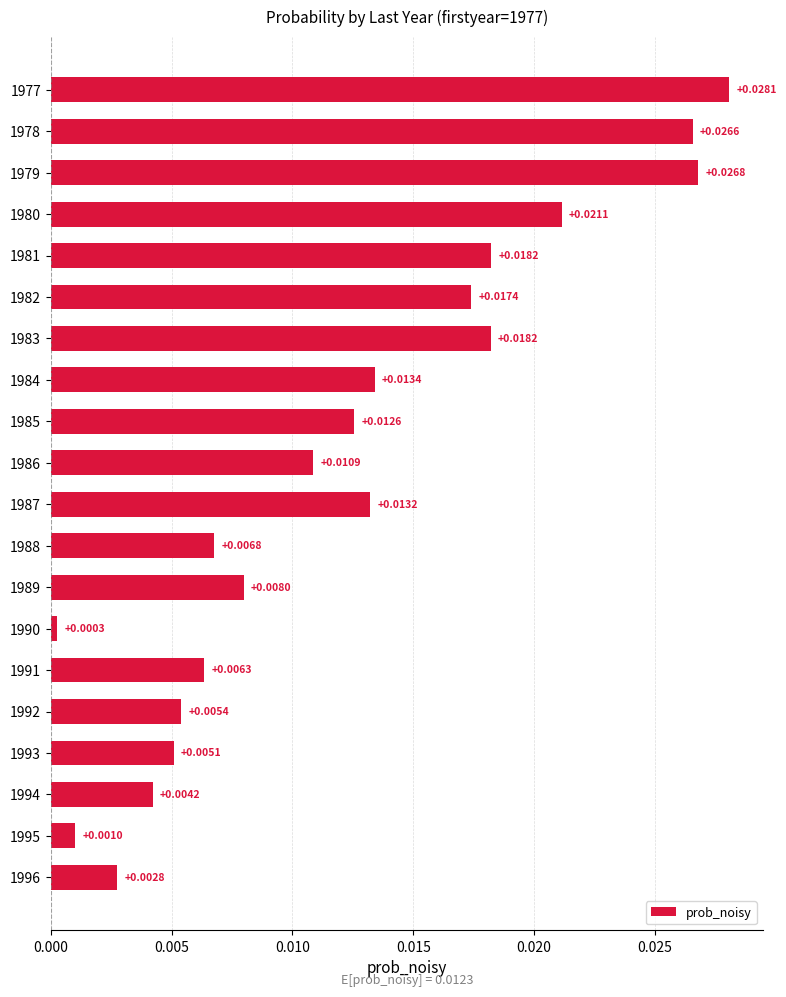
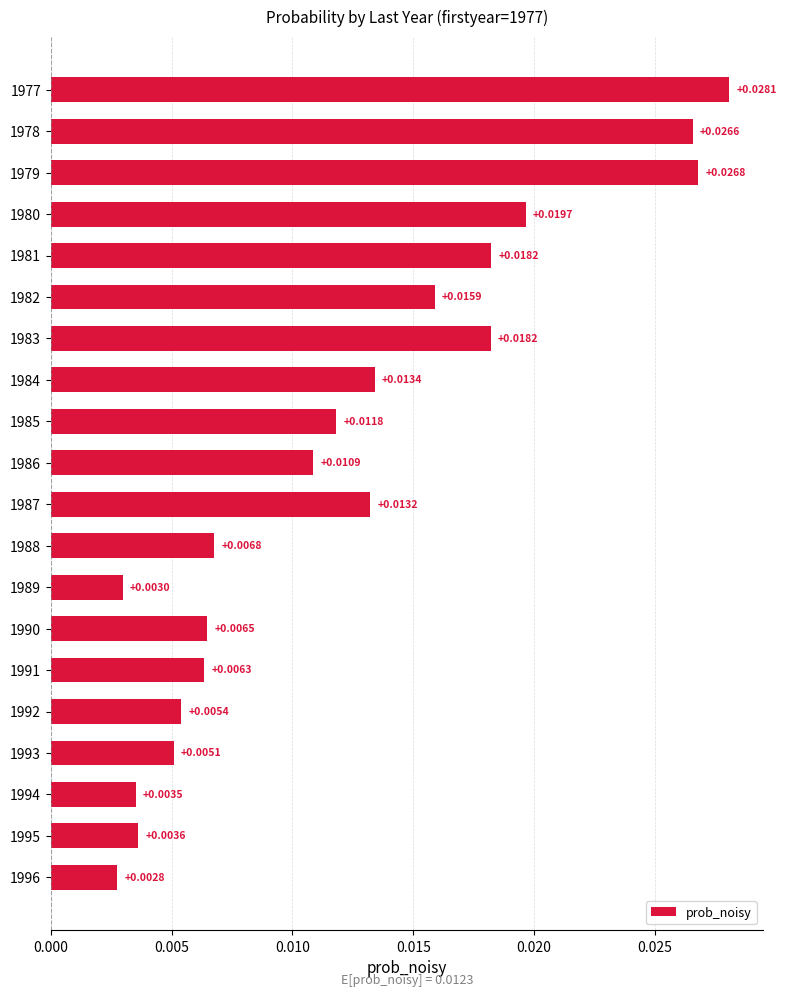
1980: +0.0211 -> +0.0197
1982: +0.0174 -> +0.0159
1985: +0.0126 -> +0.0118
1989: +0.0080 -> +0.0030
1990: +0.0003 -> +0.0065
1994: +0.0042 -> +0.0035
1995: +0.0010 -> +0.0036
